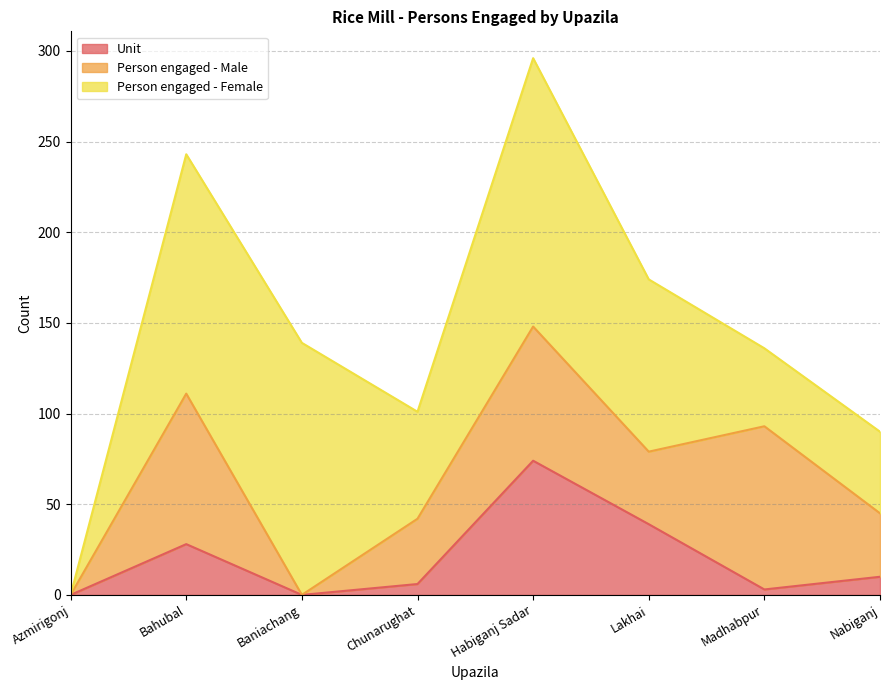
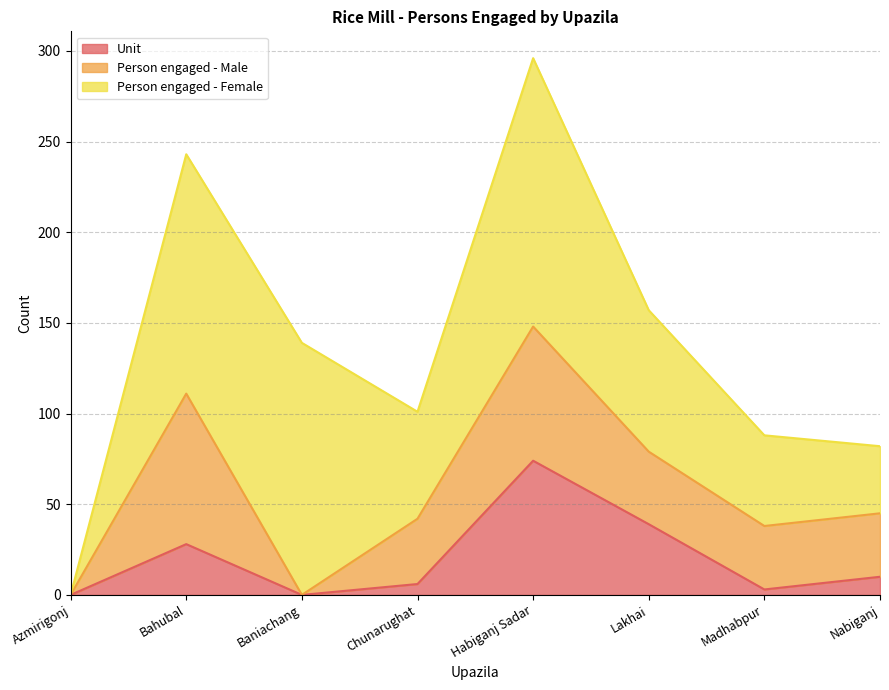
Person engaged - Female, Lakhai: 95 -> 78
Person engaged - Male, Madhabpur: 90 -> 35
Person engaged - Female, Madhabpur: 43 -> 50
Person engaged - Female, Nabiganj: 45 -> 37
